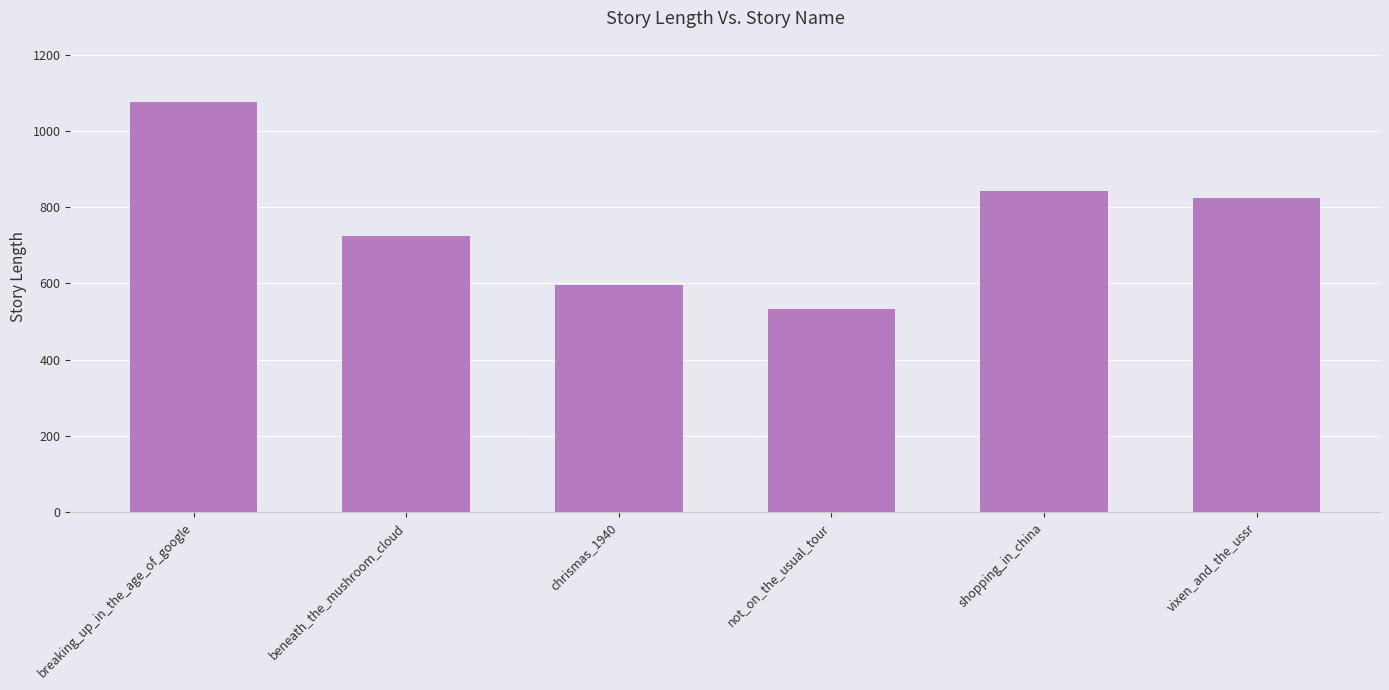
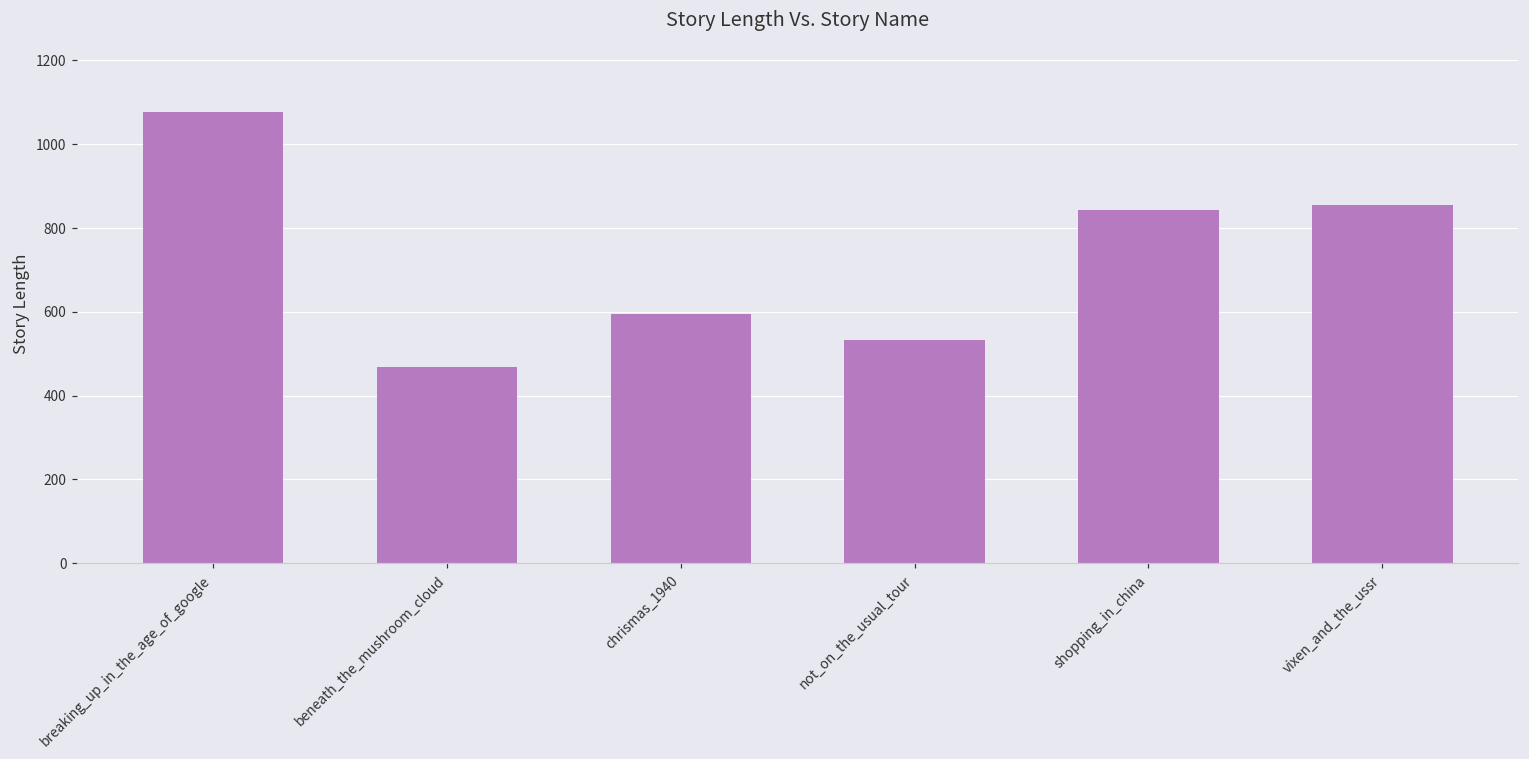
beneath_the_mushroom_cloud: 720 -> 470
vixen_and_the_ussr: 820 -> 850
